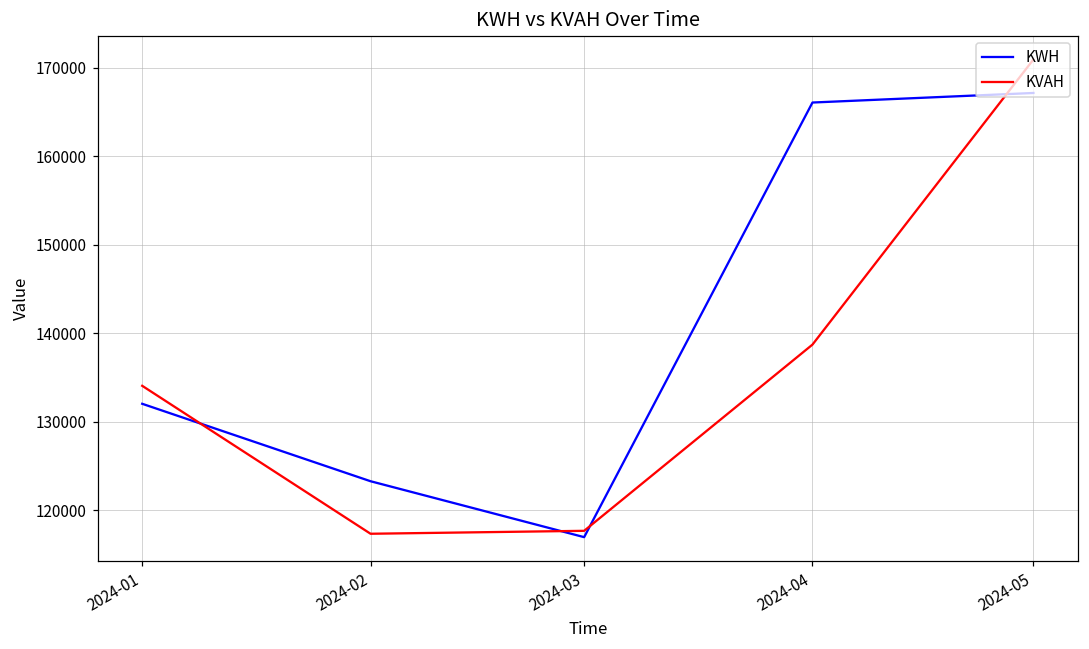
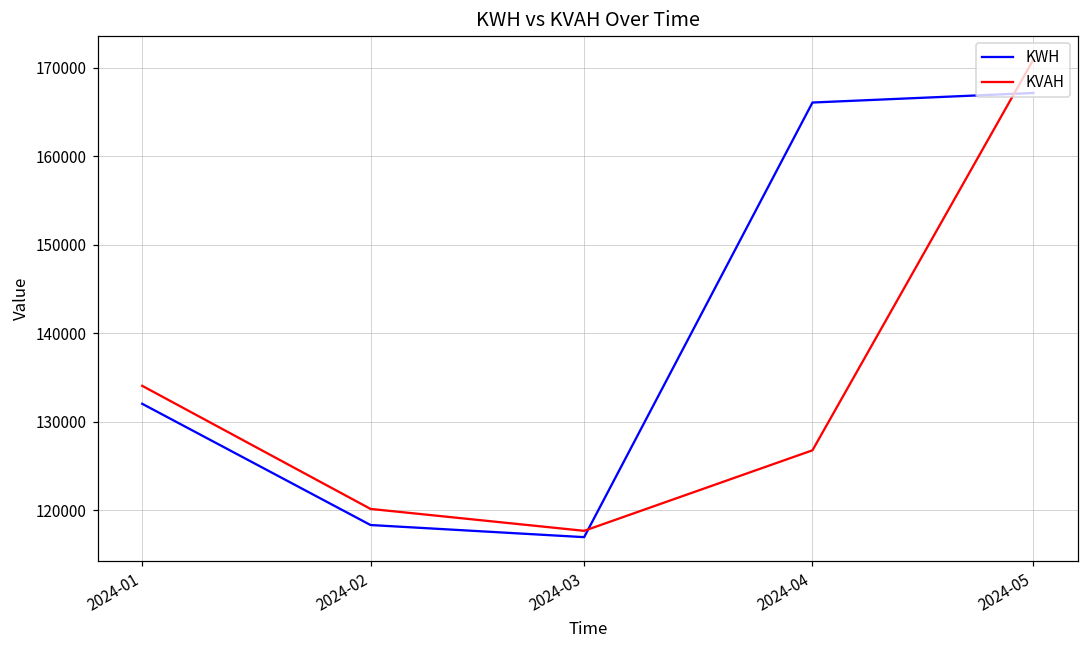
KWH, 2024-02: 123000 -> 118000
KVAH, 2024-02: 117000 -> 120000
KVAH, 2024-04: 139000 -> 127000
